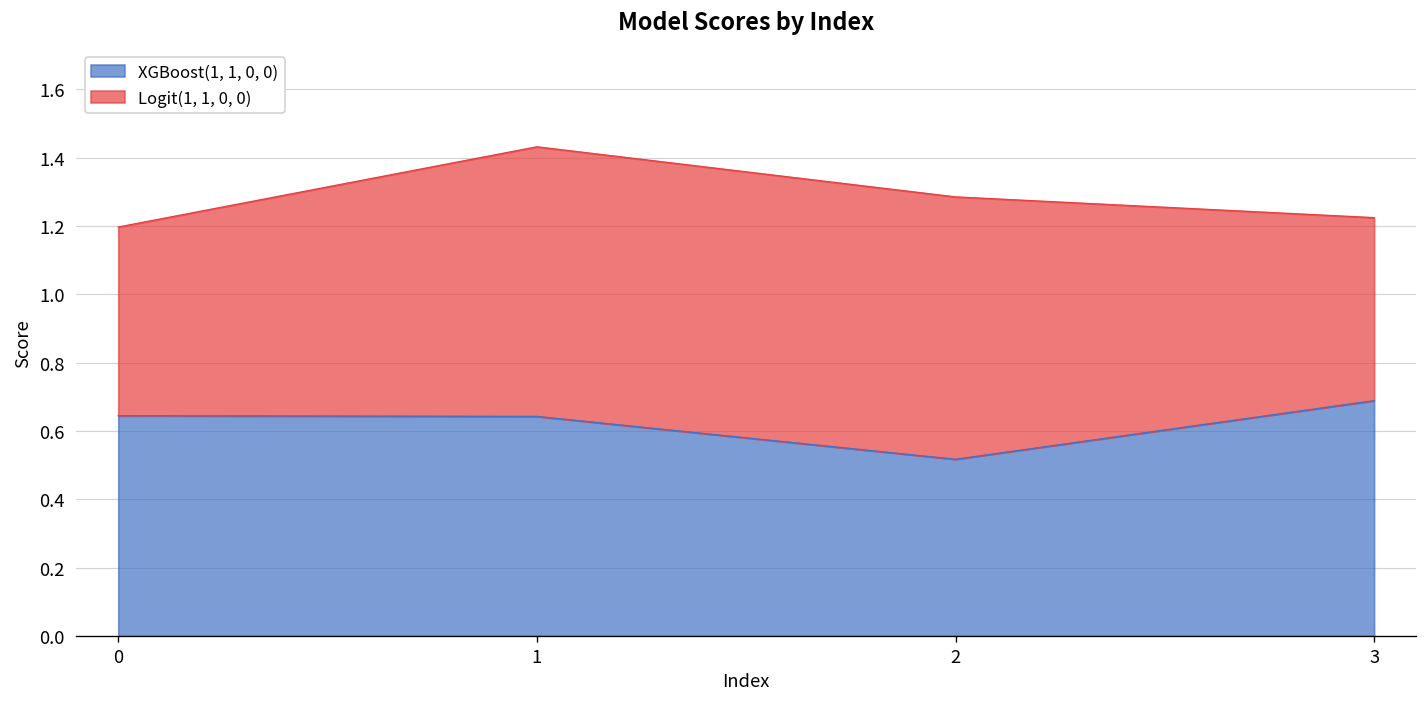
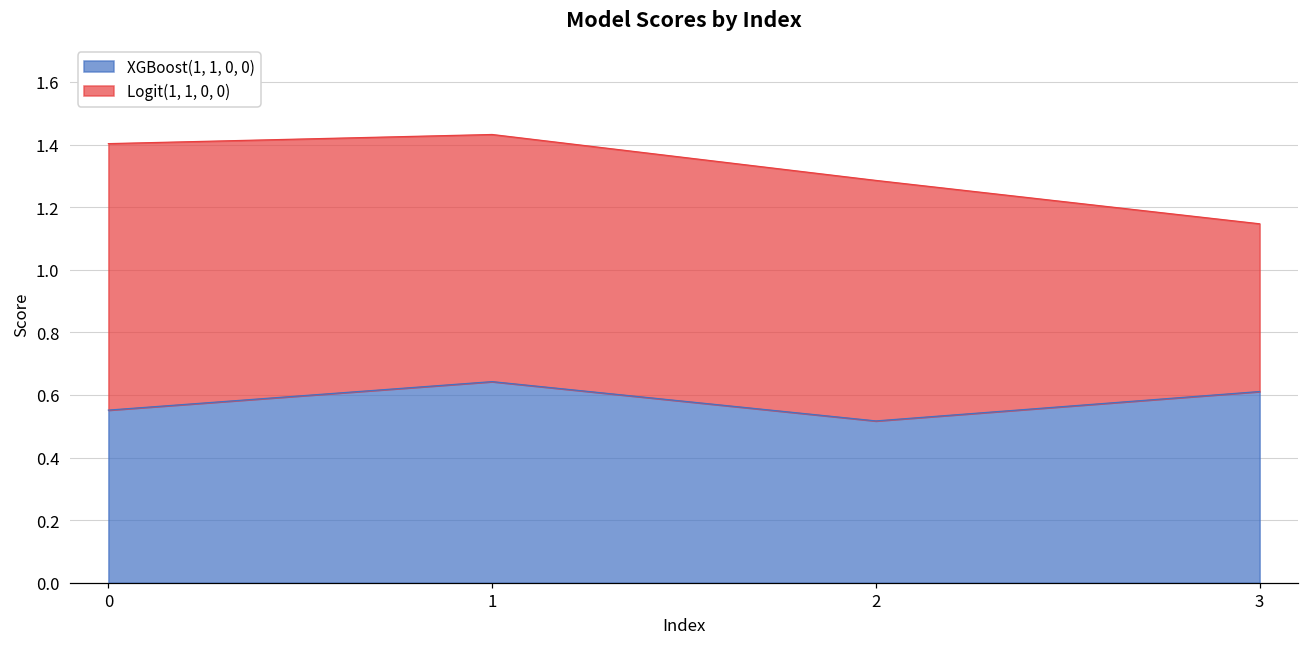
XGBoost(1, 1, 0, 0), 0: 0.64 -> 0.55
Logit(1, 1, 0, 0), 0: 0.55 -> 0.85
XGBoost(1, 1, 0, 0), 3: 0.69 -> 0.61
